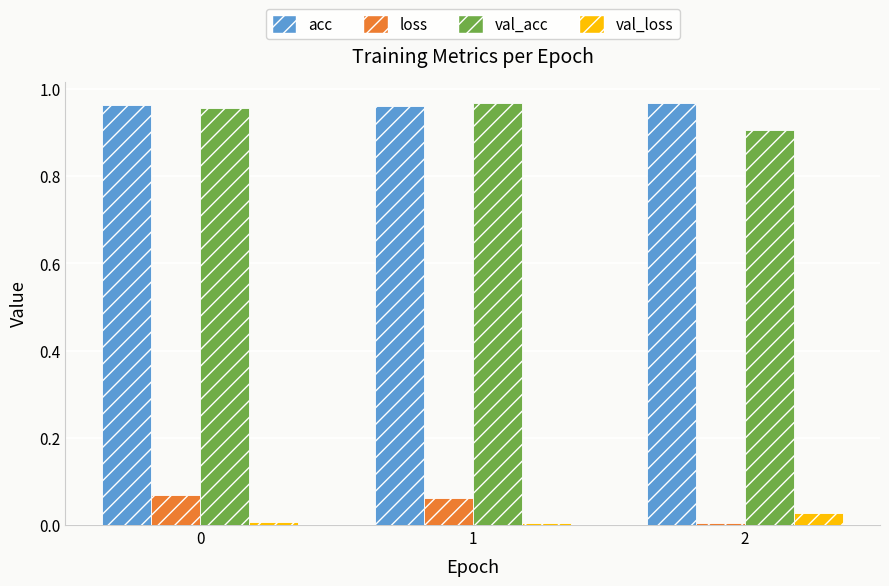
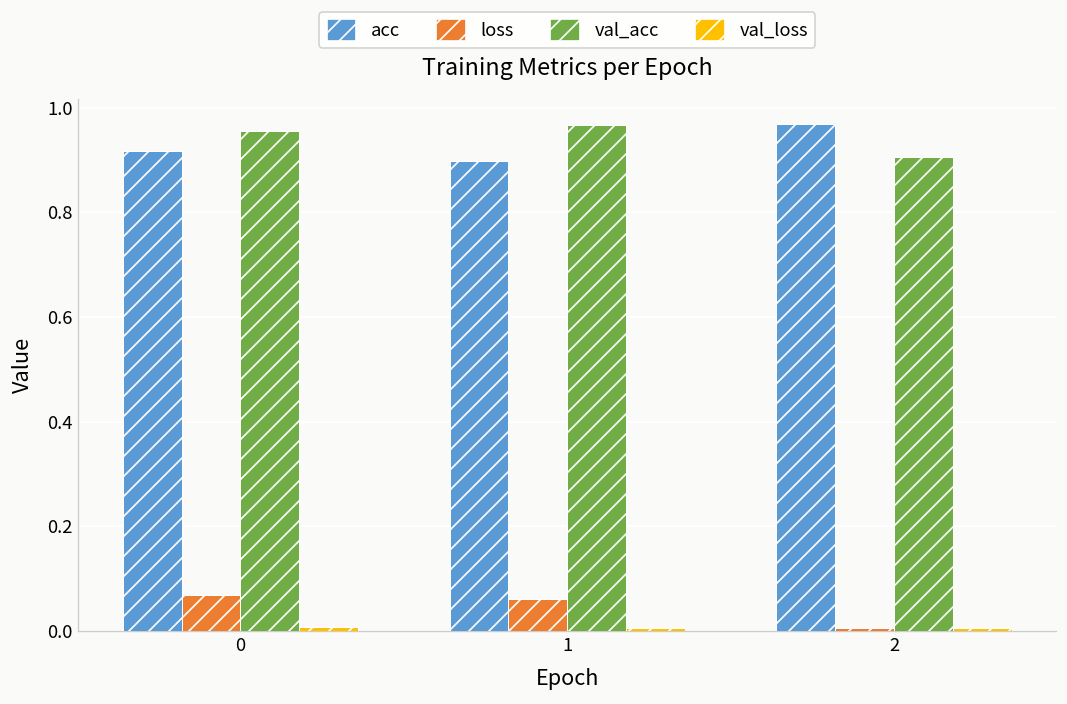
acc, 0: 0.96 -> 0.92
acc, 1: 0.96 -> 0.90
val_loss, 2: 0.03 -> 0.01
